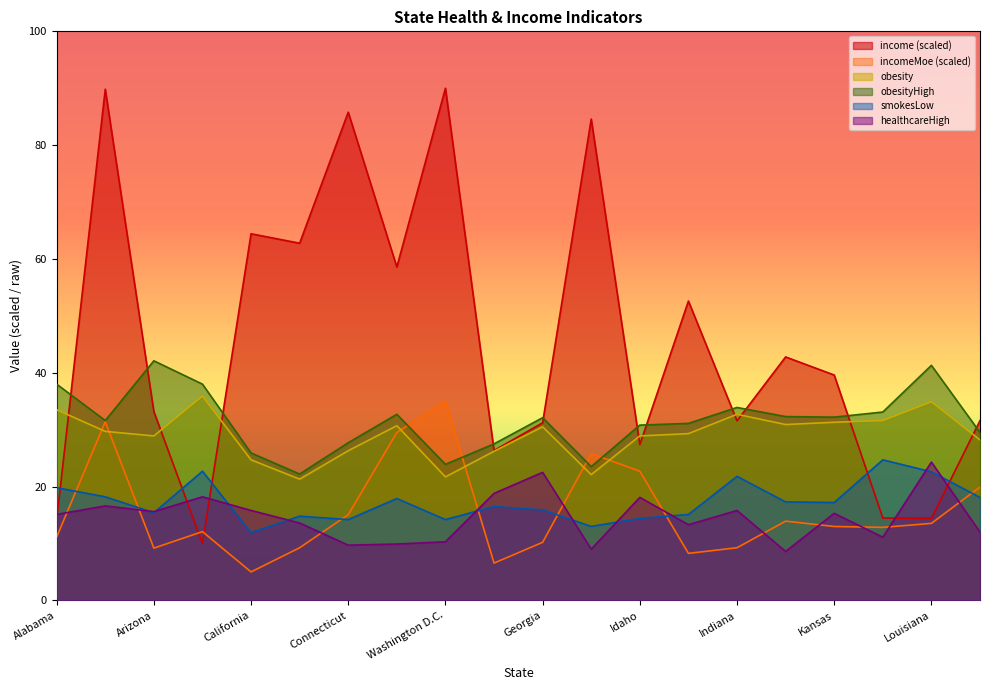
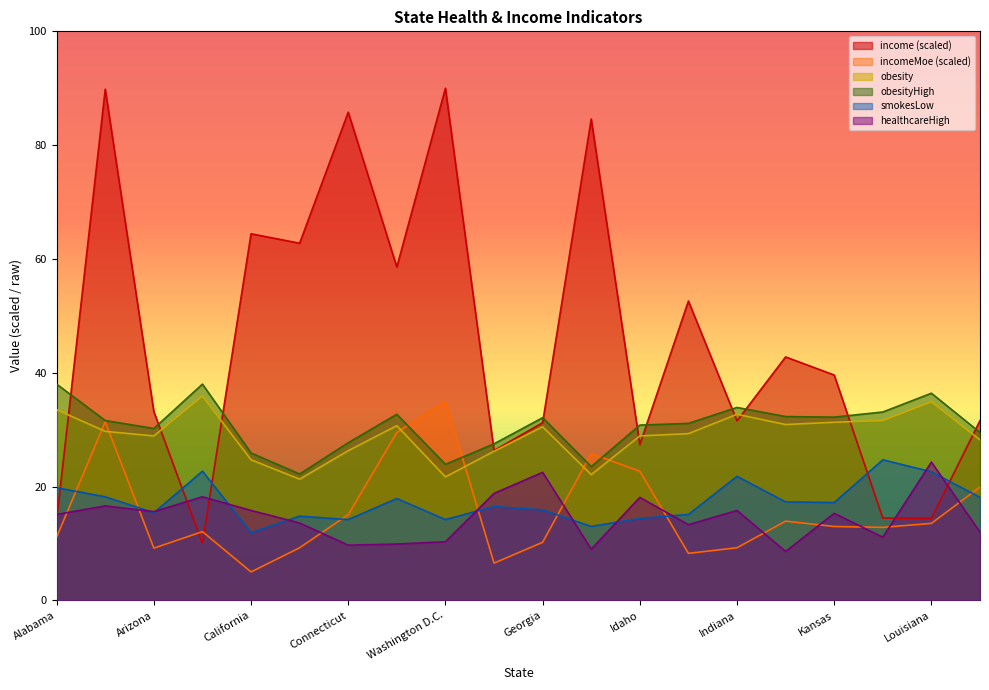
obesityHigh, Arizona: 42 -> 30
obesityHigh, Louisiana: 41 -> 36
